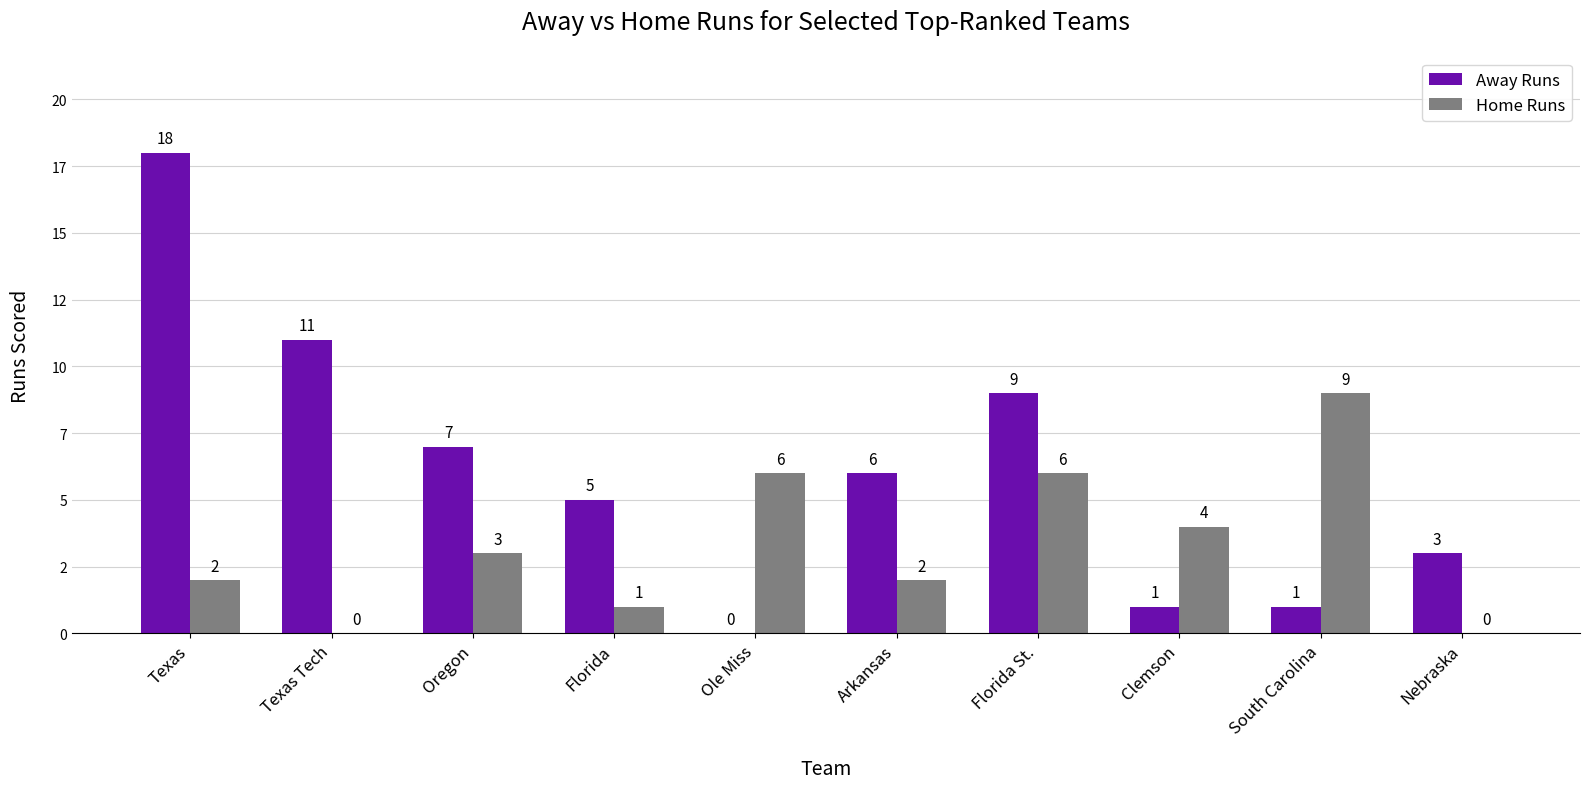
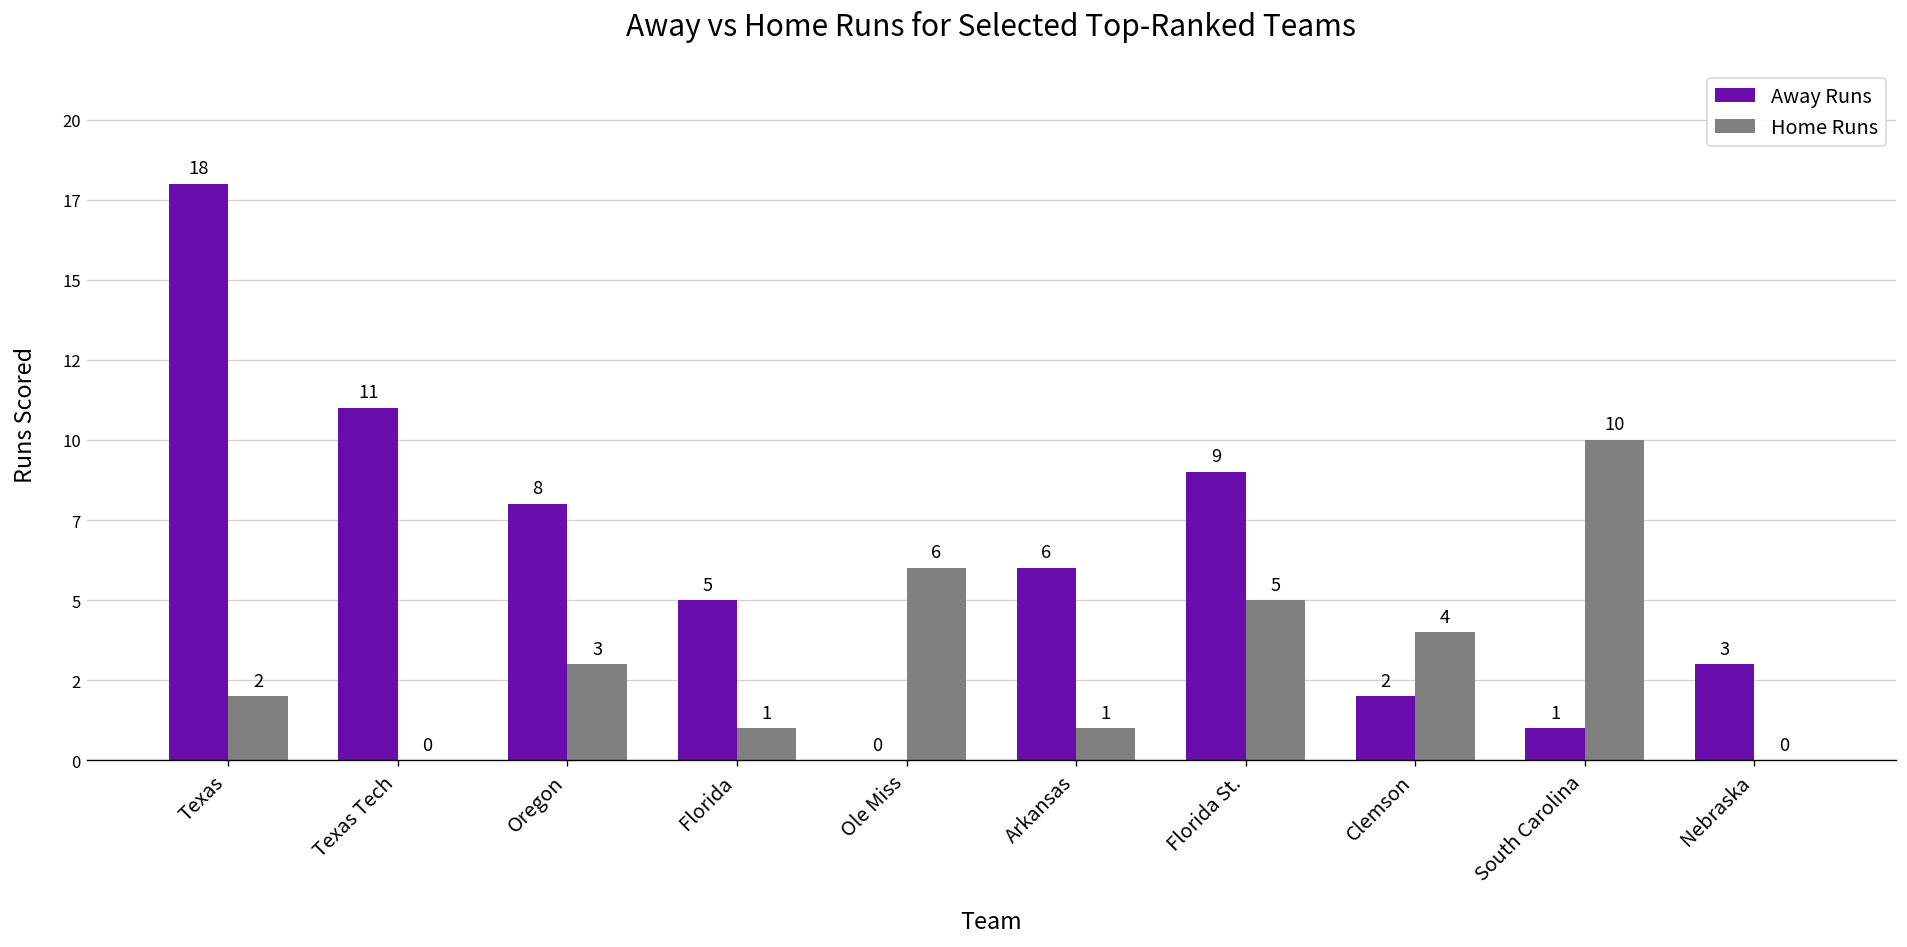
Away Runs, Oregon: 7 -> 8
Home Runs, Arkansas: 2 -> 1
Home Runs, Florida St.: 6 -> 5
Away Runs, Clemson: 1 -> 2
Home Runs, South Carolina: 9 -> 10
